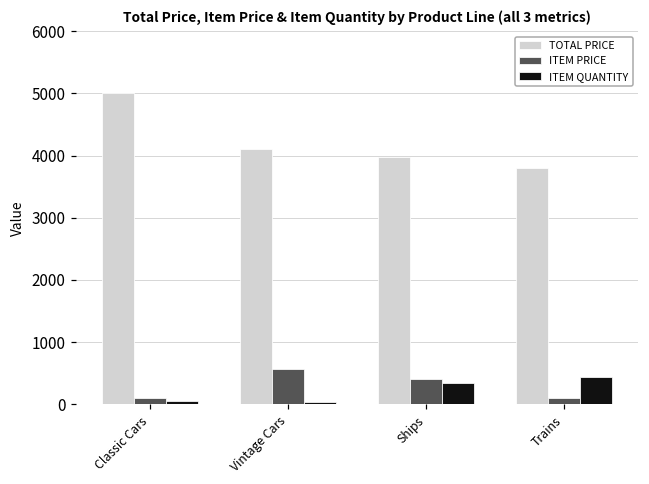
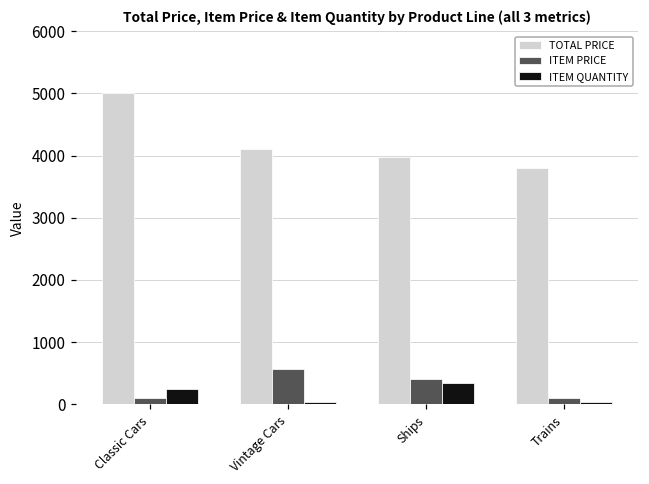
ITEM QUANTITY, Classic Cars: 100 -> 300
ITEM QUANTITY, Trains: 400 -> 0
